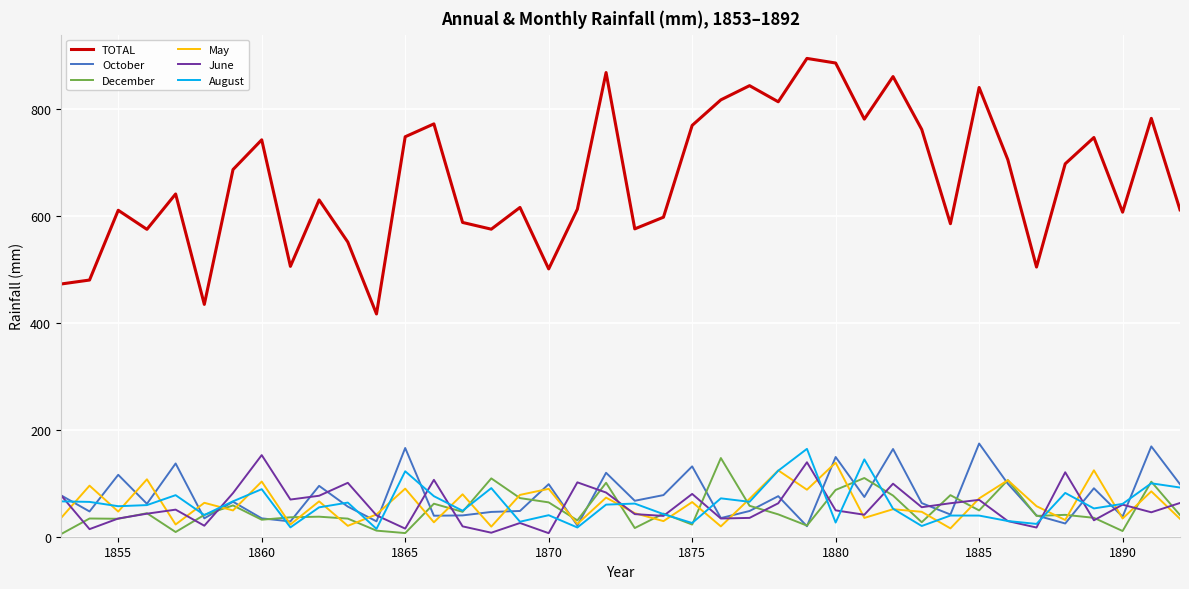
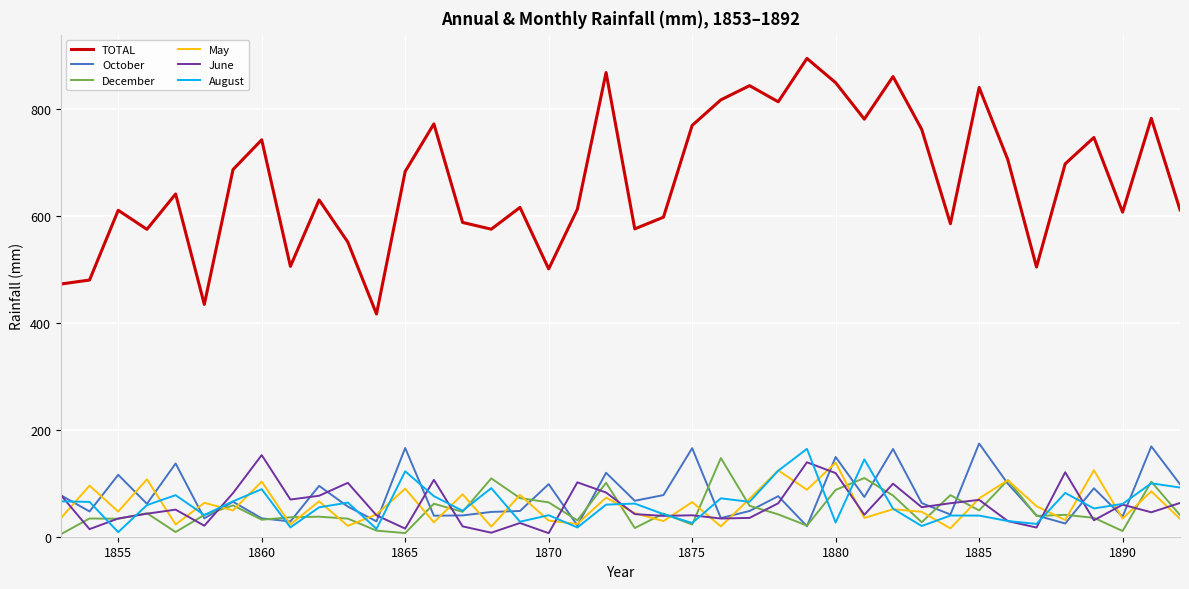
August, 1855: 60 -> 10
TOTAL, 1865: 750 -> 680
May, 1870: 90 -> 30
October, 1875: 130 -> 170
June, 1875: 80 -> 40
TOTAL, 1880: 890 -> 850
June, 1880: 50 -> 120
